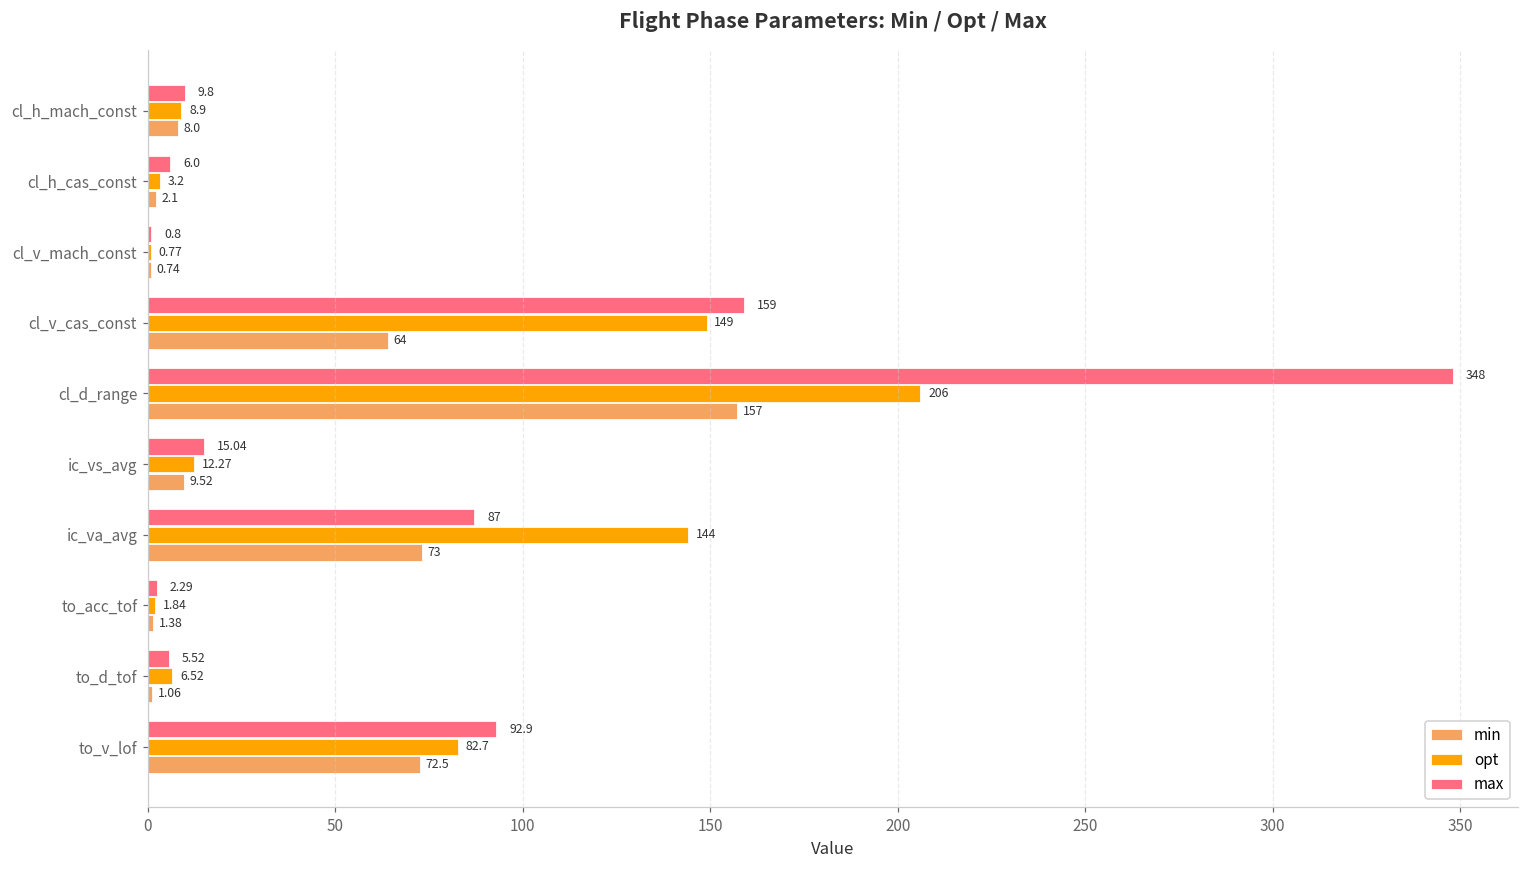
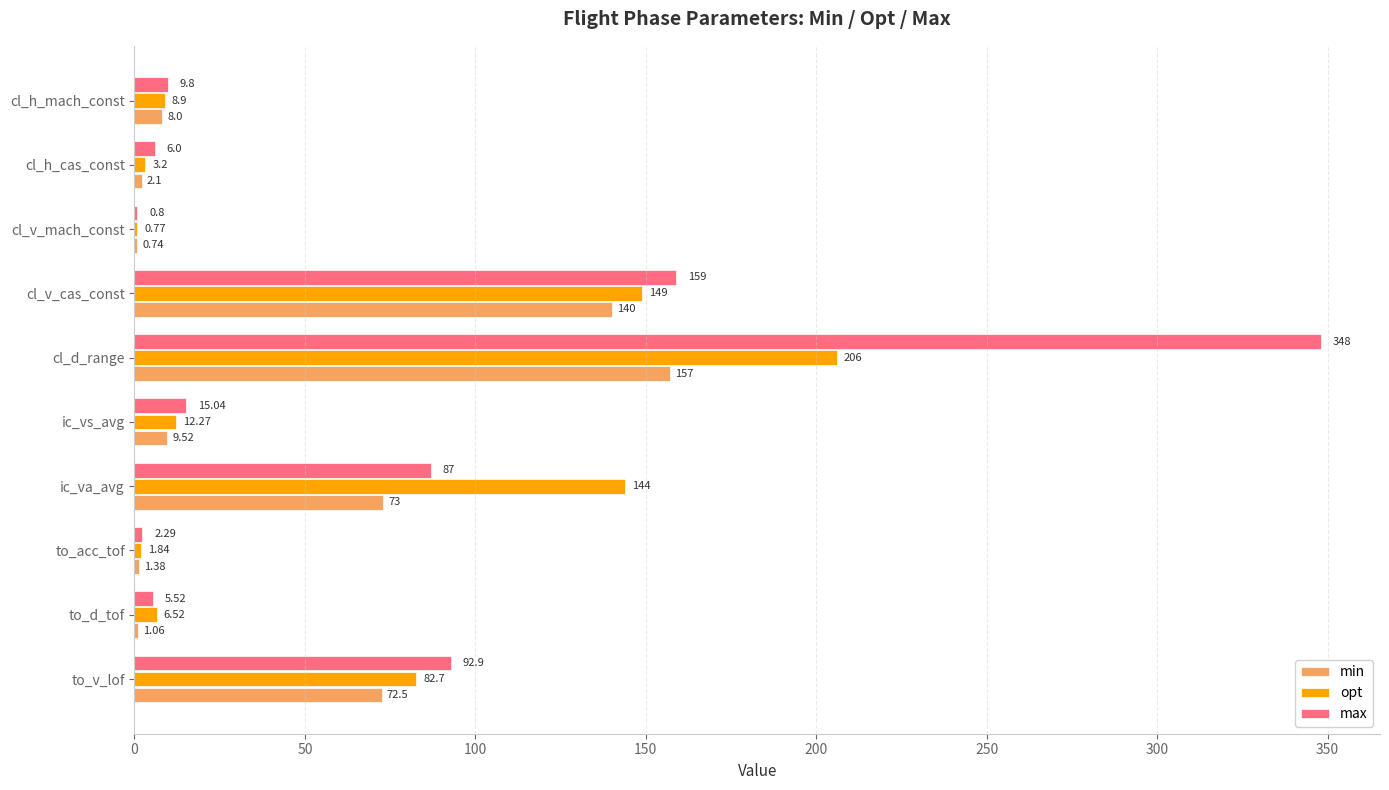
min, cl_v_cas_const: 64 -> 140
